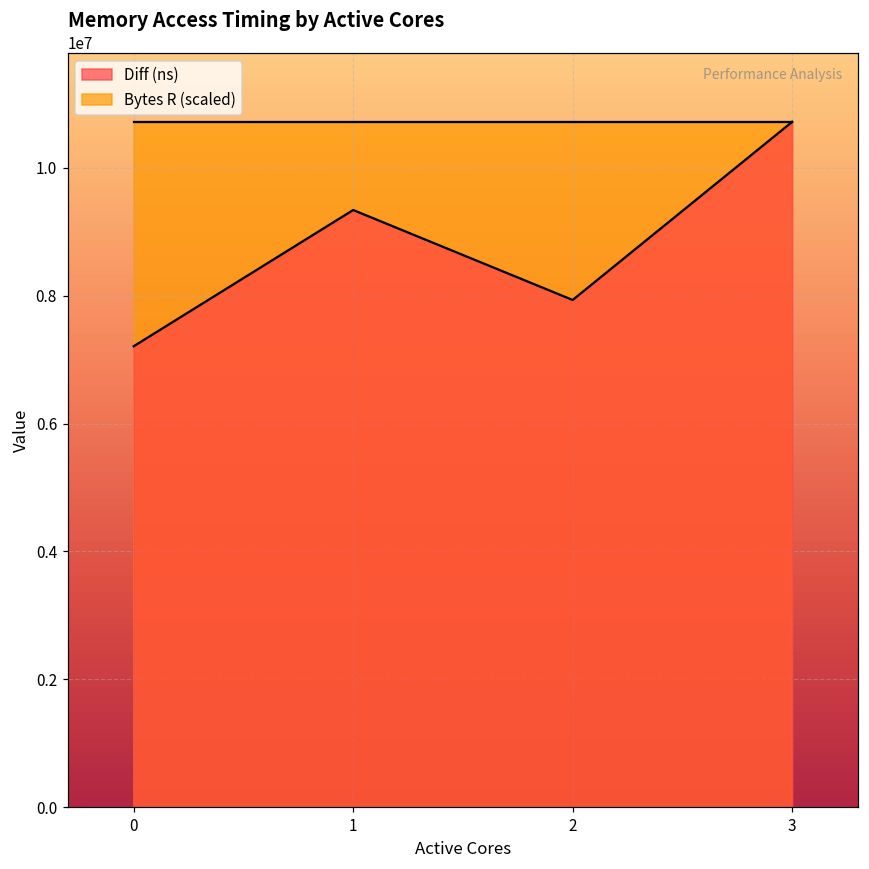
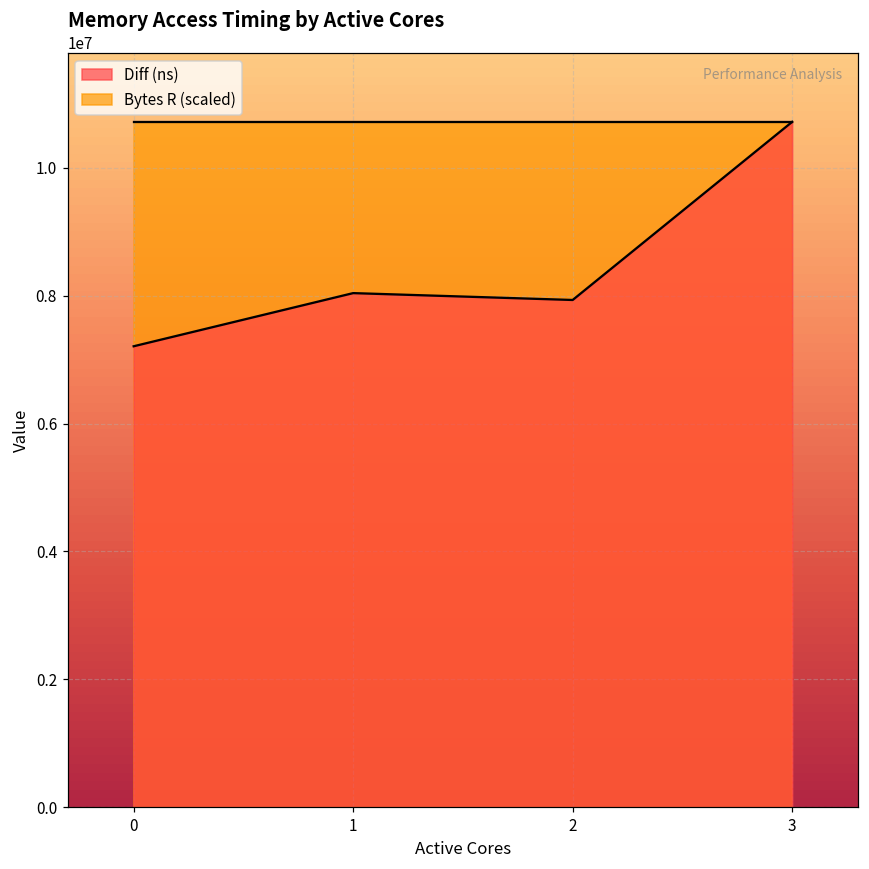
Diff (ns), 1: 9300000 -> 8000000
